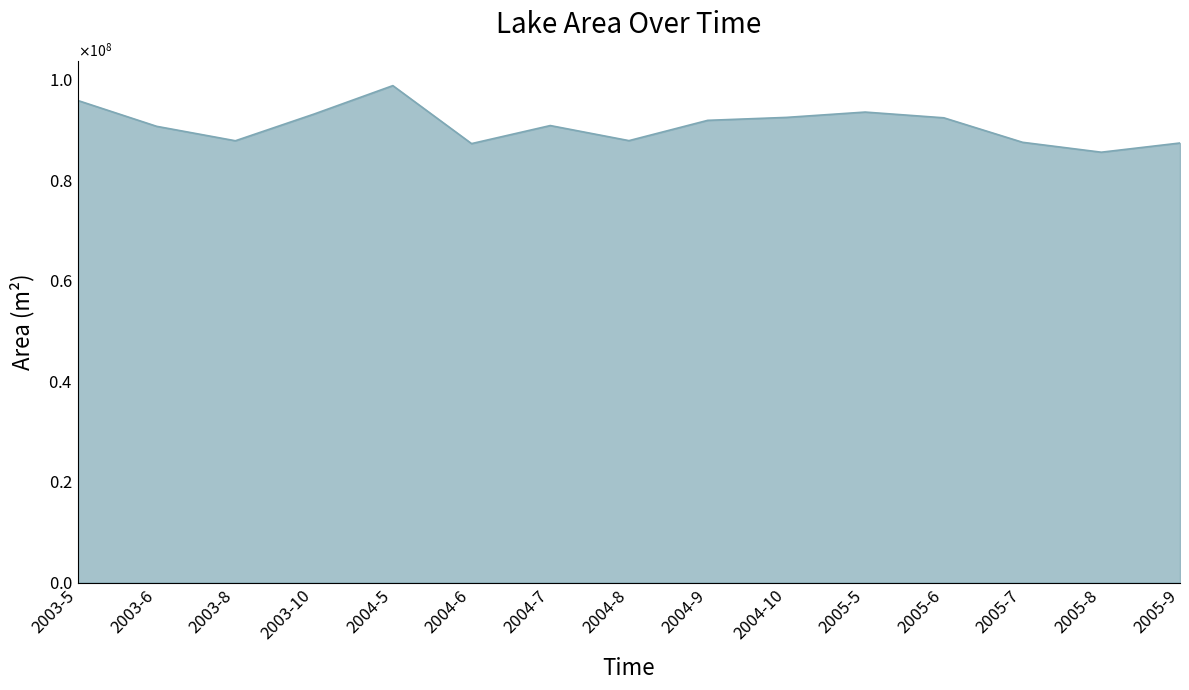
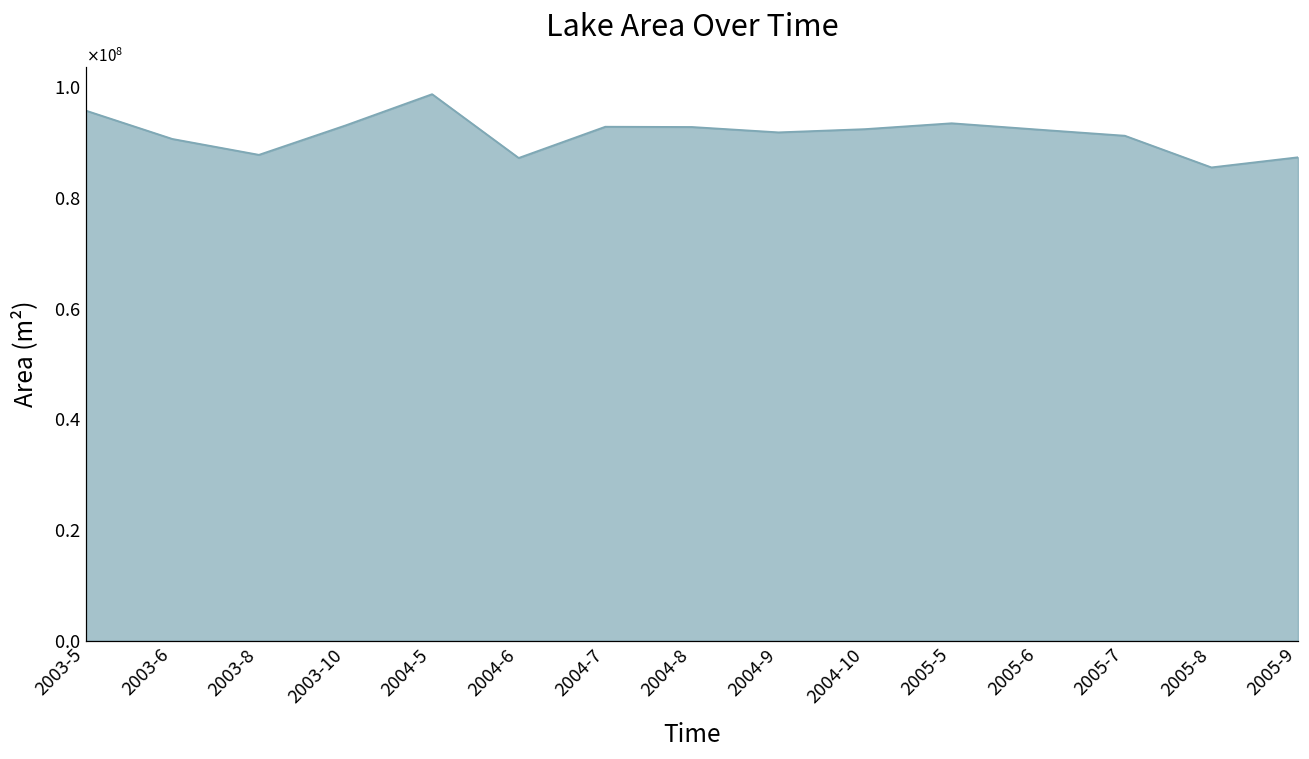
2004-7: 91000000 -> 93000000
2004-8: 88000000 -> 93000000
2005-7: 88000000 -> 91000000
